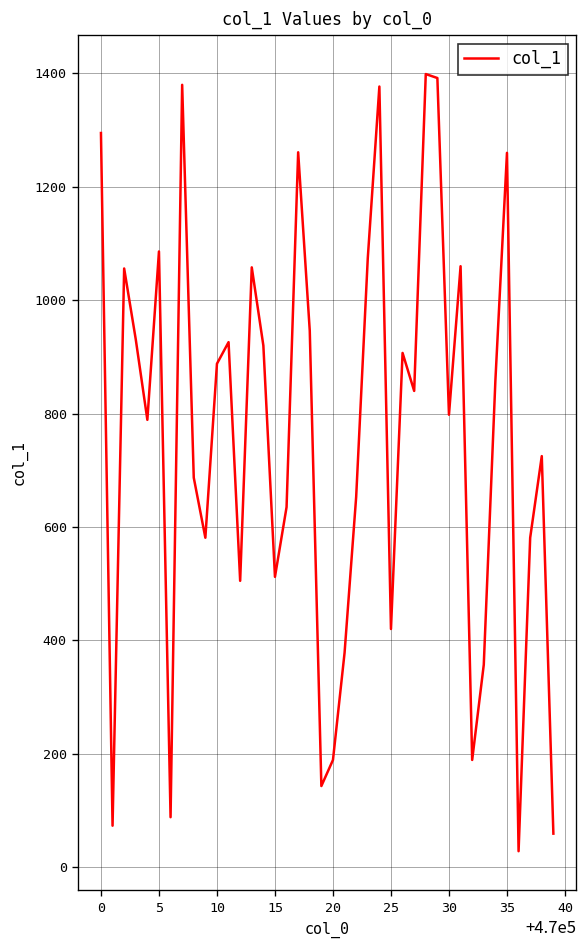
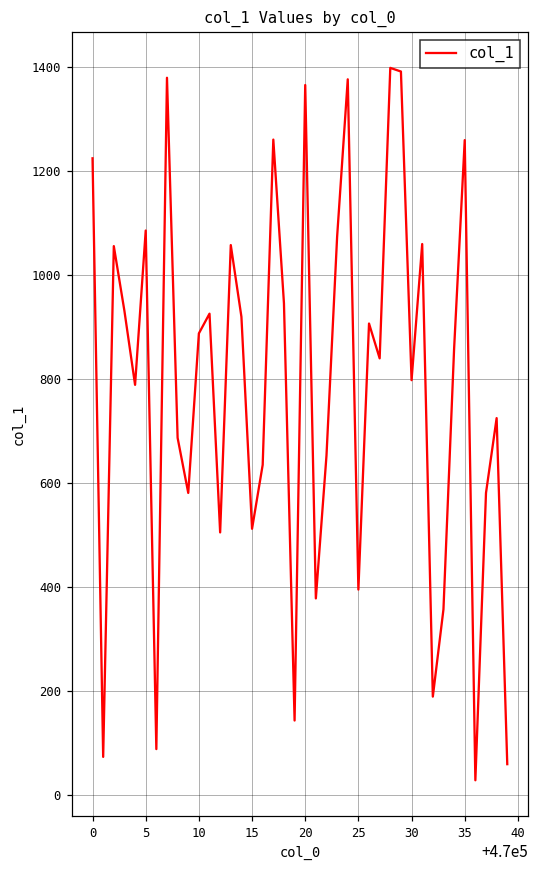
0: 1300 -> 1230
20: 190 -> 1370
25: 420 -> 400
